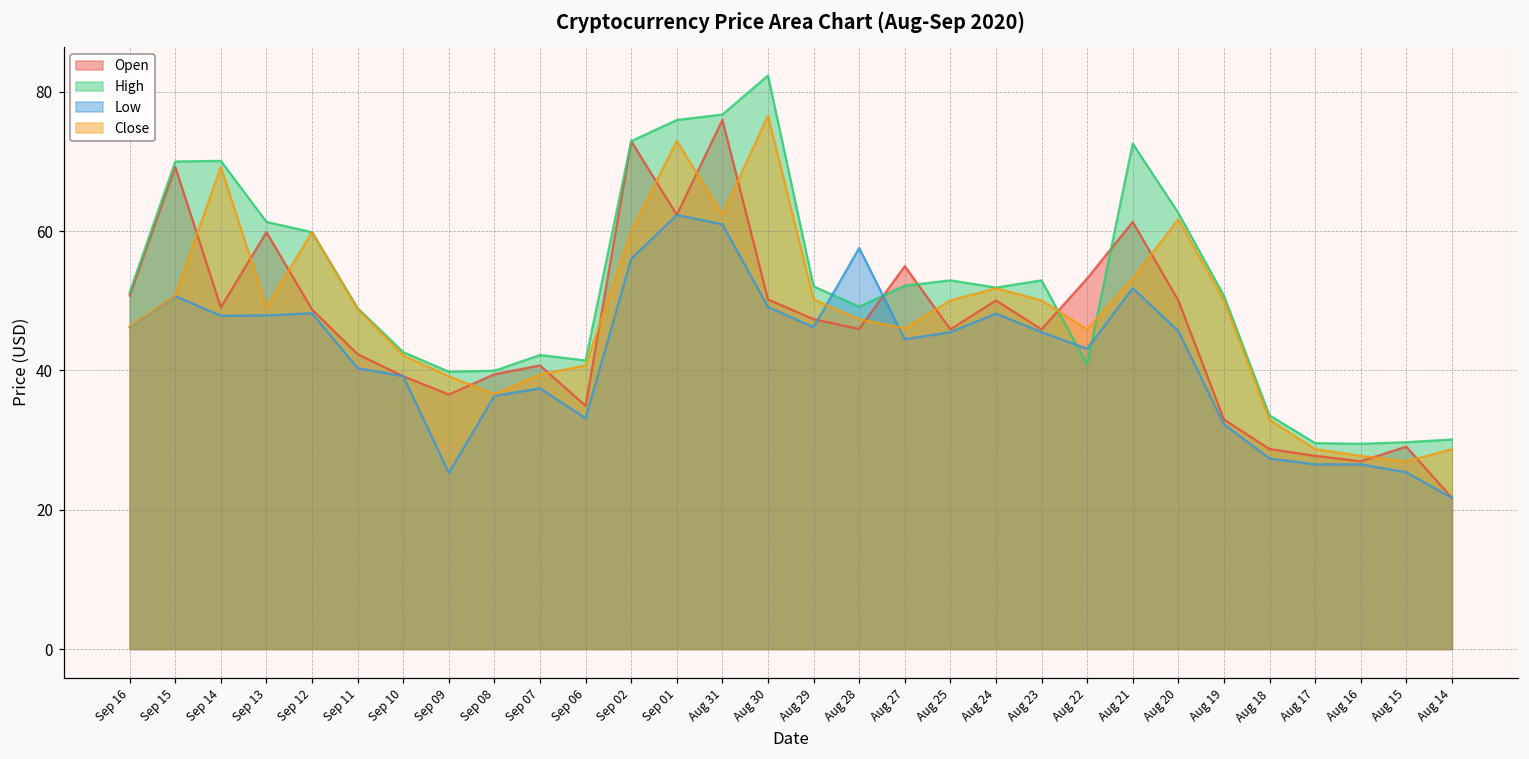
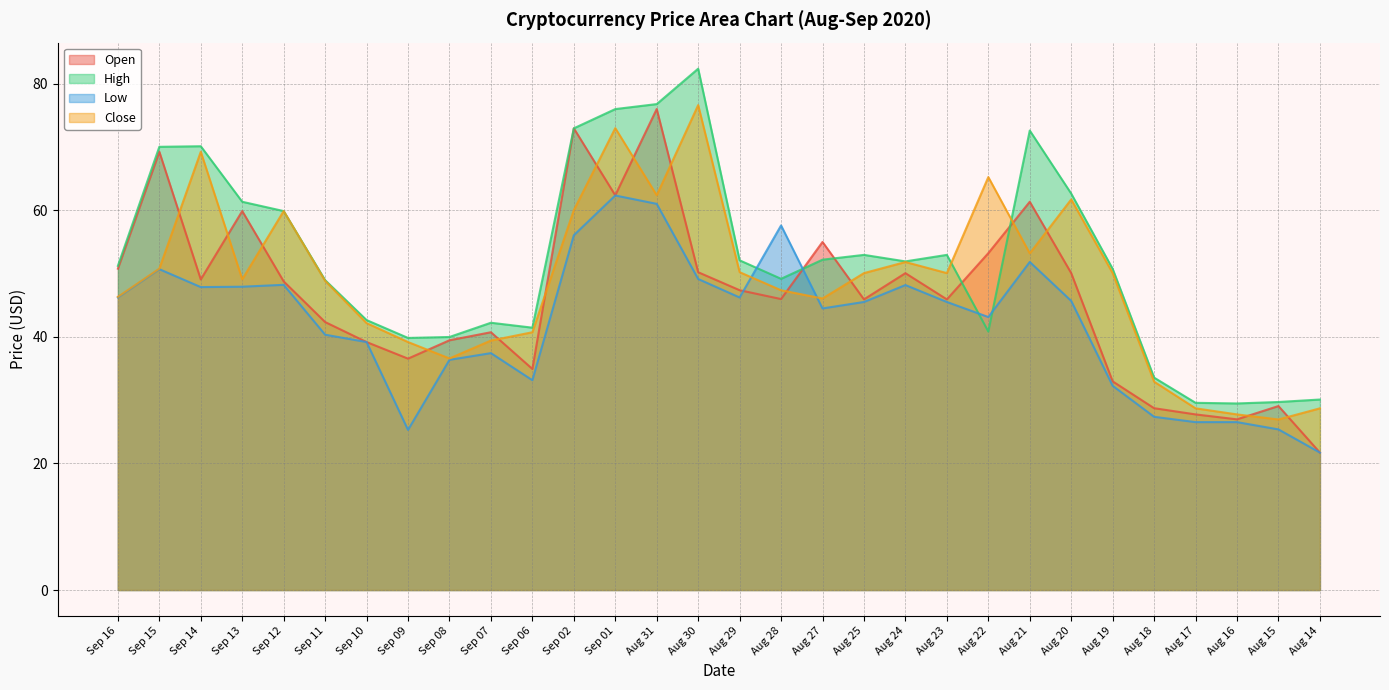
Close, Aug 22: 46 -> 65
